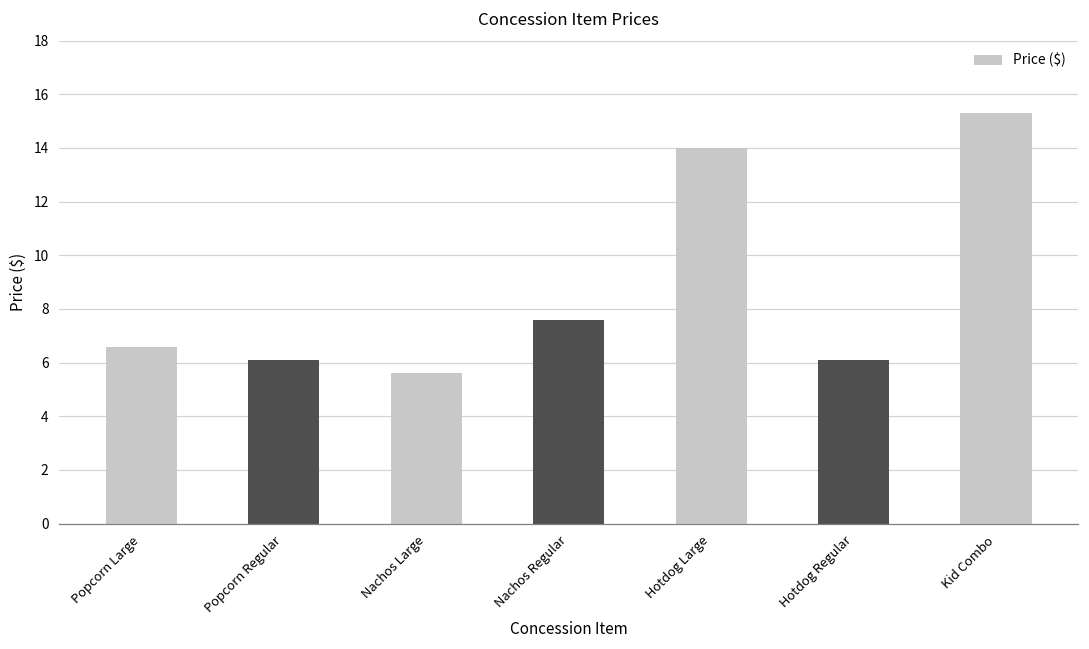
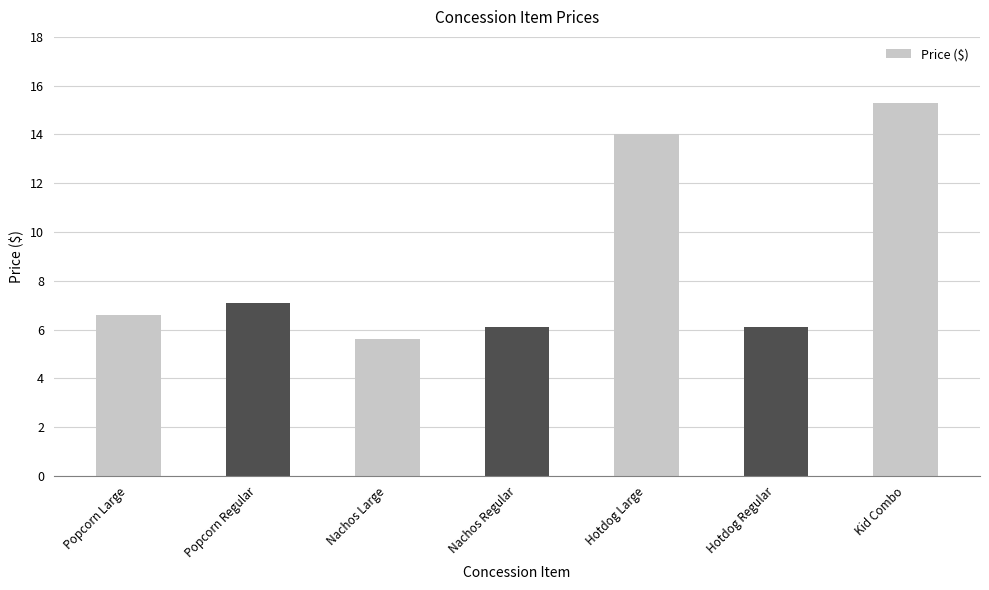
Popcorn Regular: 6.1 -> 7.1
Nachos Regular: 7.6 -> 6.1
